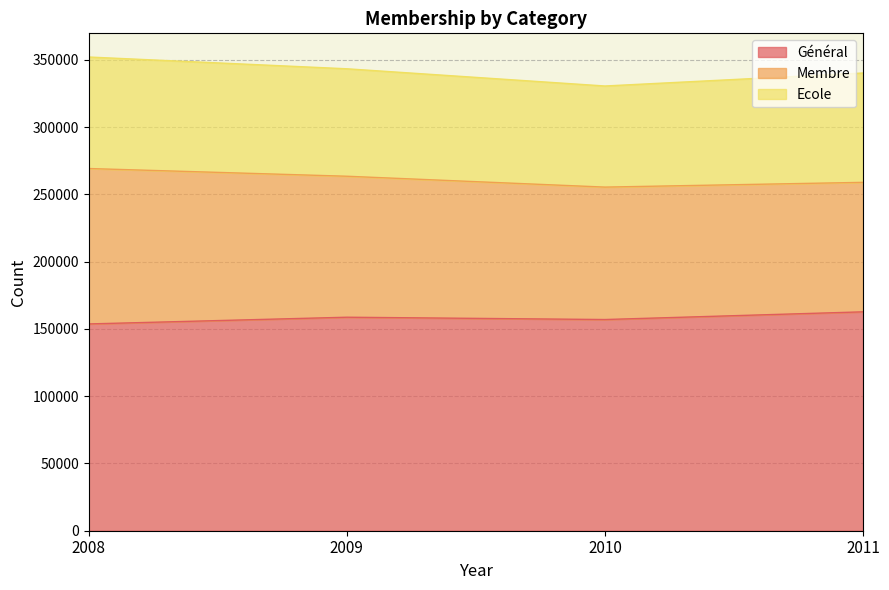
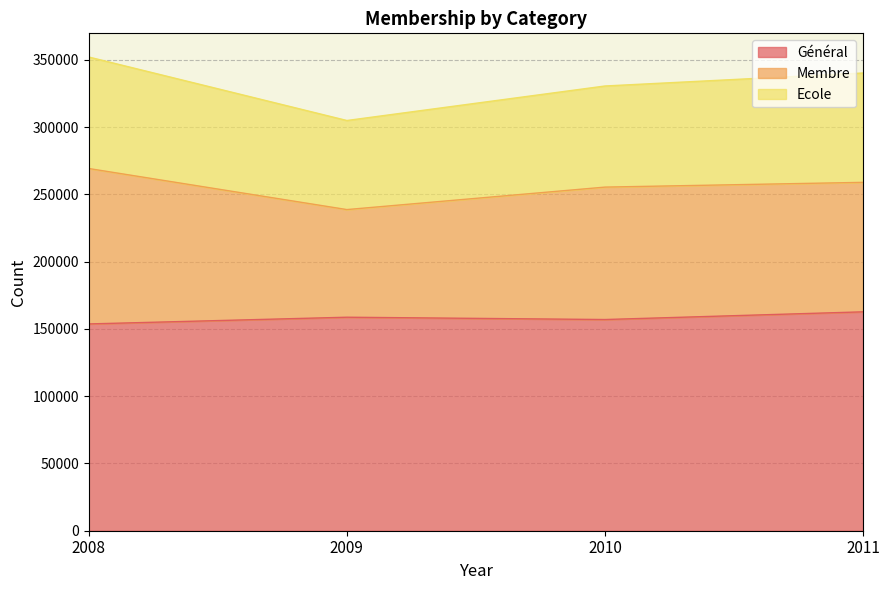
Membre, 2009: 105000 -> 80000
Ecole, 2009: 80000 -> 66000
